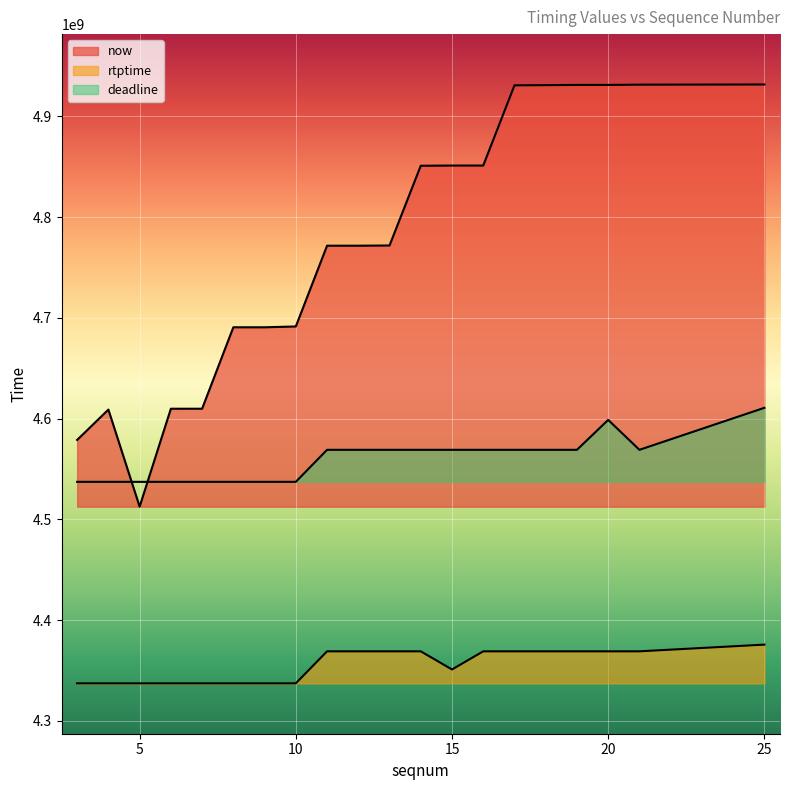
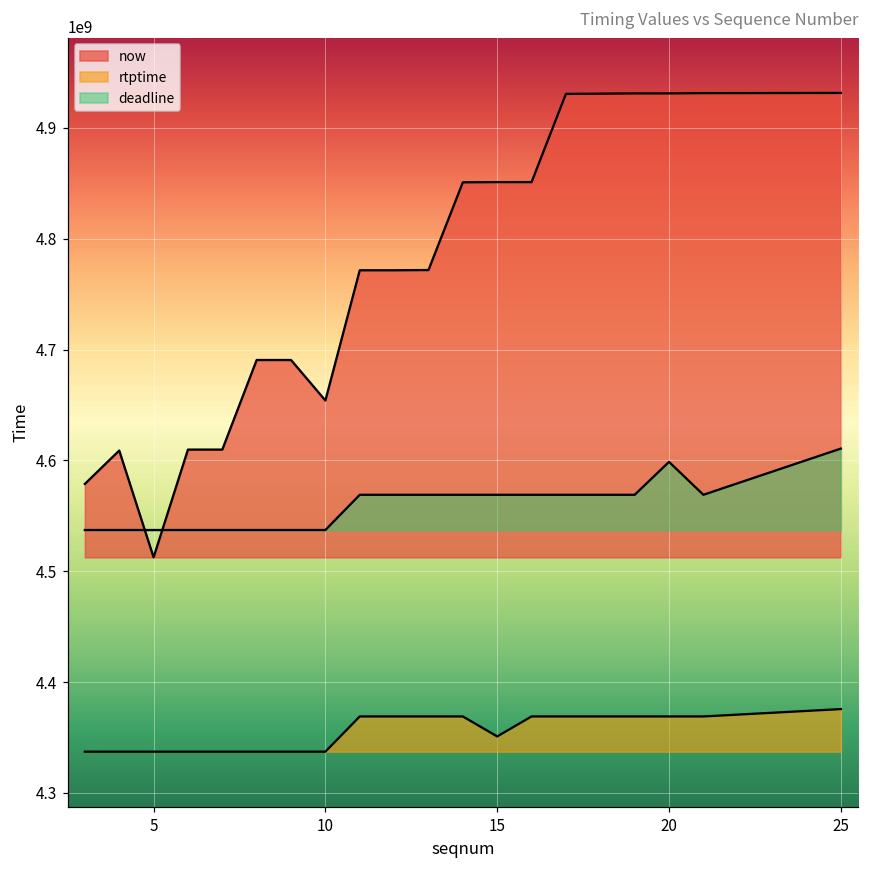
now, 10: 4691000000 -> 4654000000
